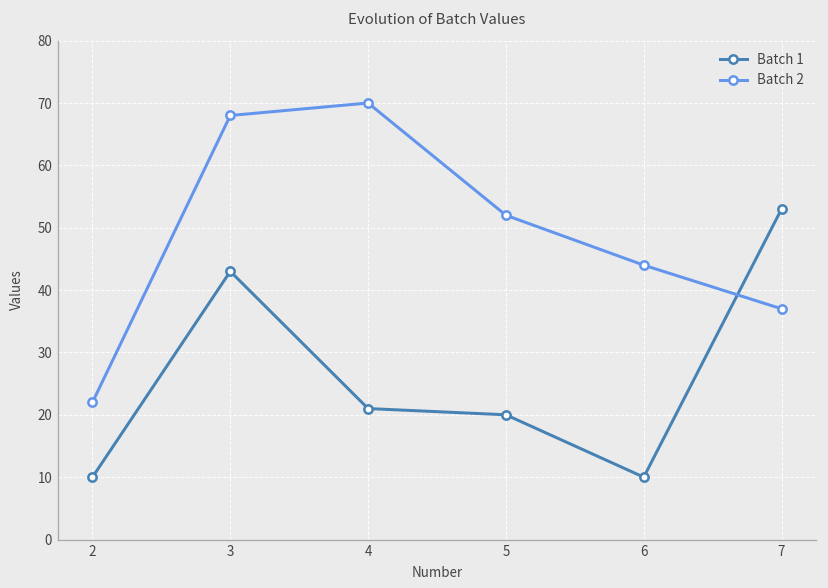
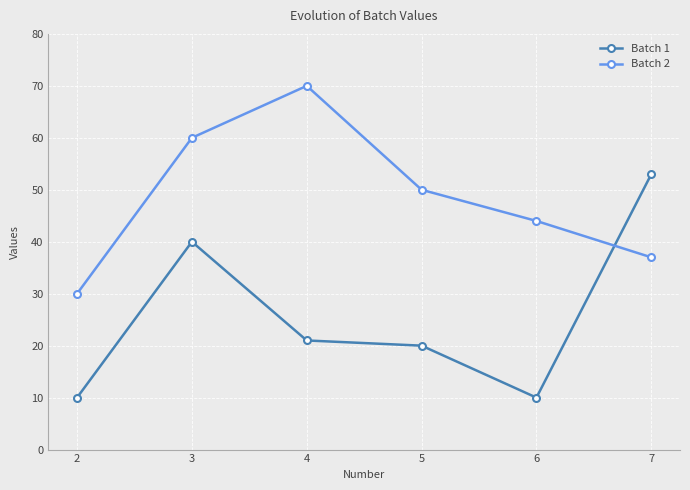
Batch 2, 2: 22 -> 30
Batch 1, 3: 43 -> 40
Batch 2, 3: 68 -> 60
Batch 2, 5: 52 -> 50
